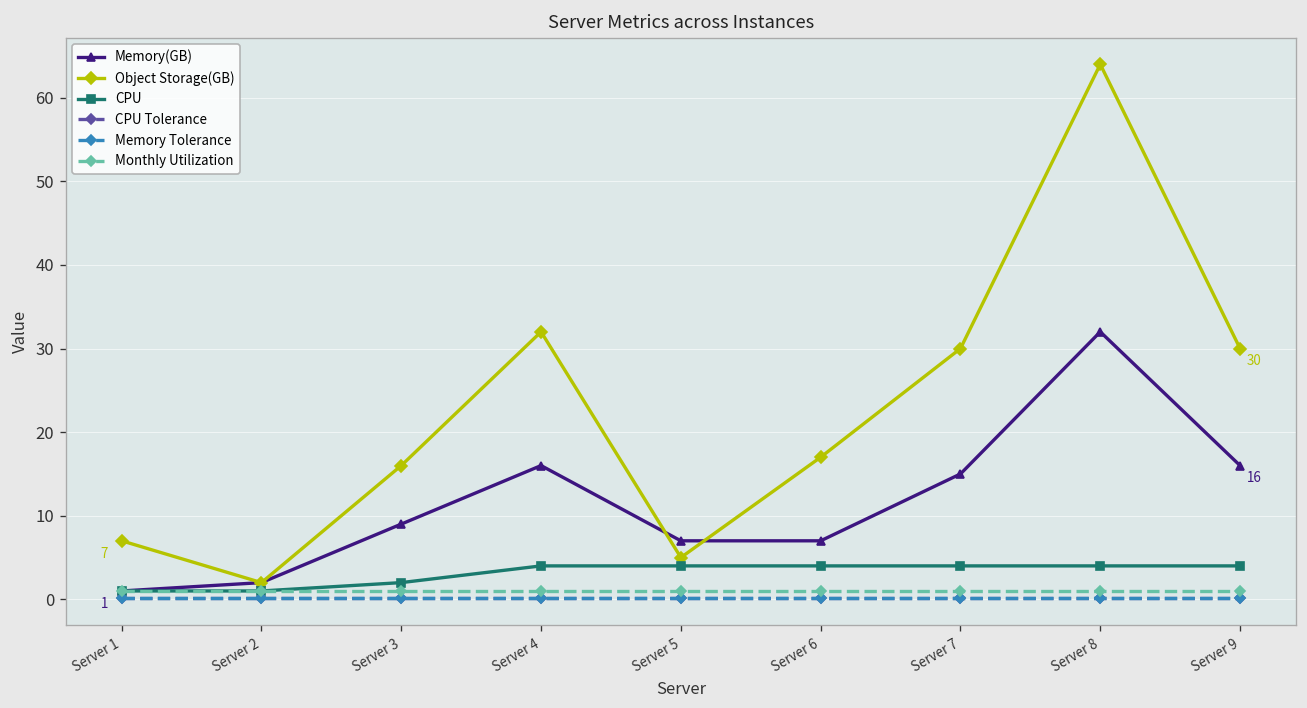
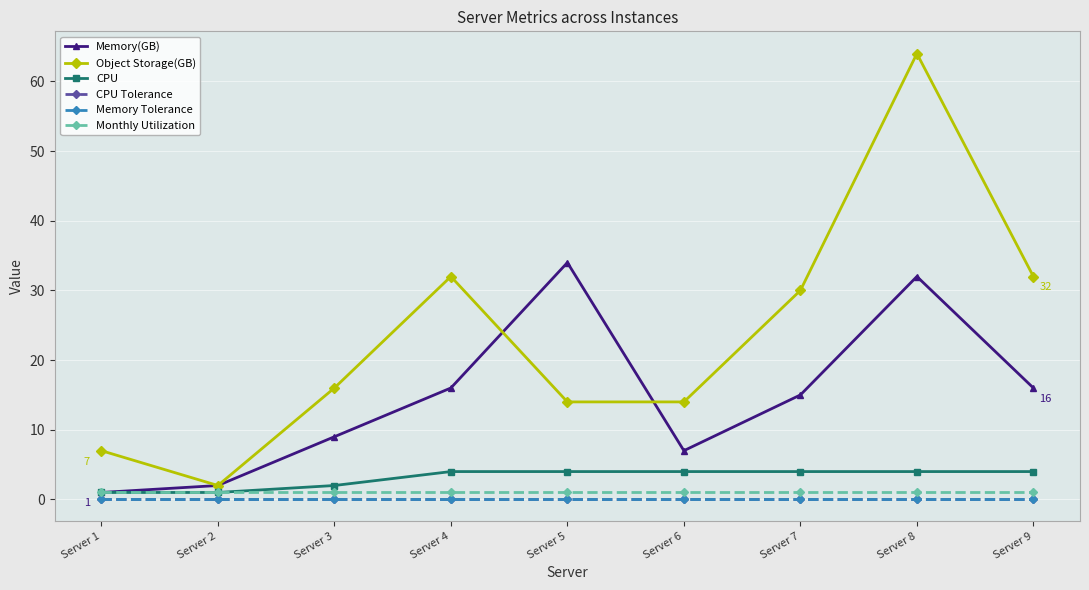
Memory(GB), Server 5: 7 -> 34
Object Storage(GB), Server 5: 5 -> 14
Object Storage(GB), Server 6: 17 -> 14
Object Storage(GB), Server 9: 30 -> 32
